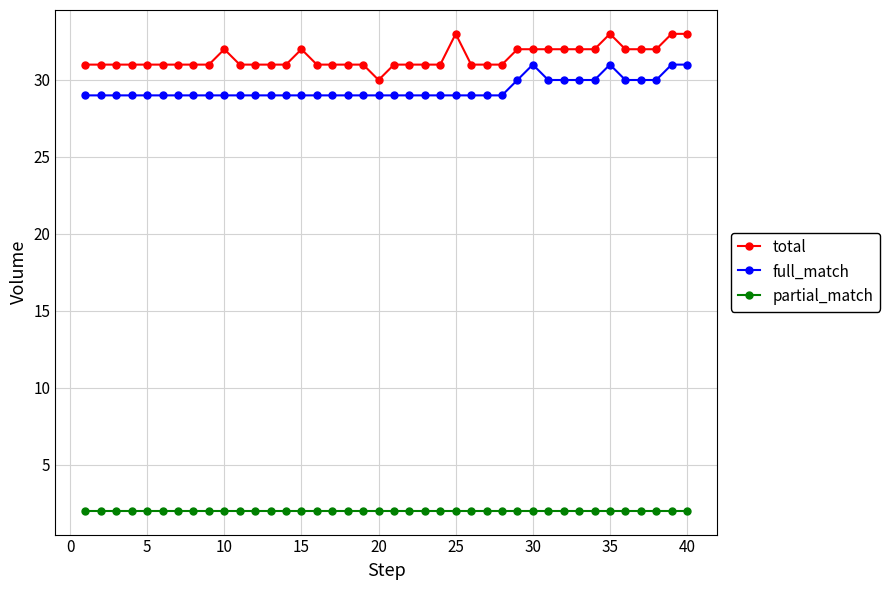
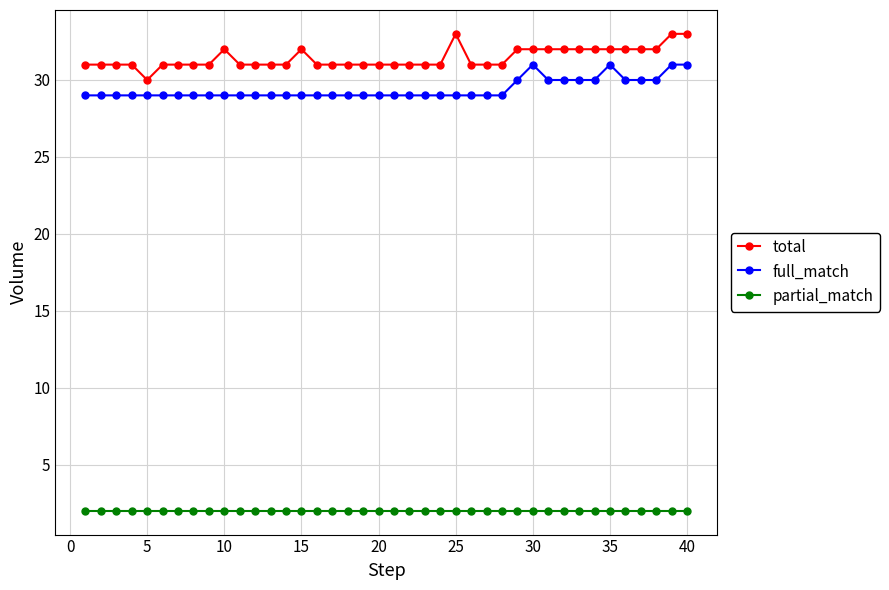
total, 5: 31 -> 30
total, 20: 30 -> 31
total, 35: 33 -> 32
